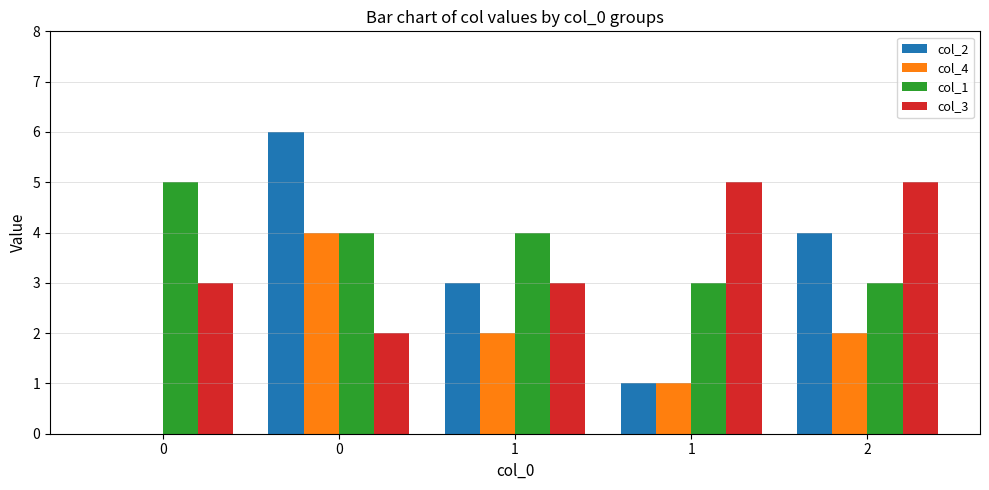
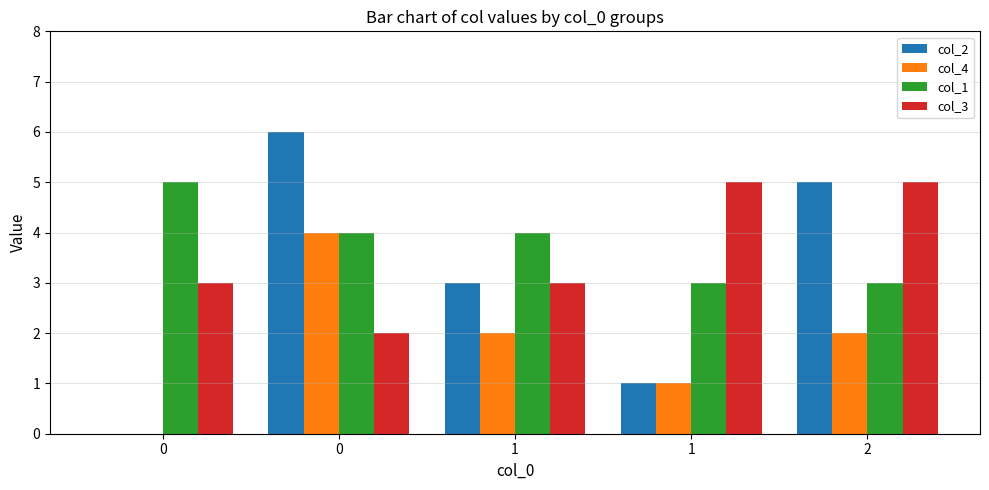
col_2, 2: 4 -> 5
